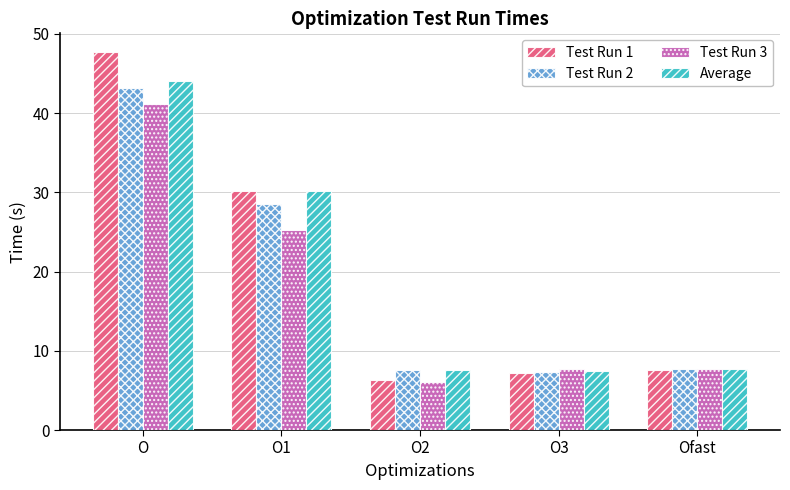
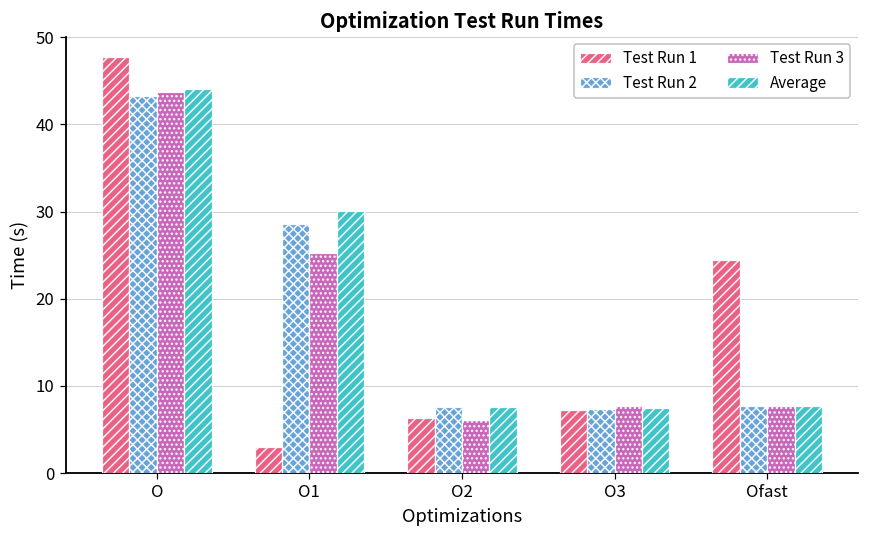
Test Run 3, O: 41 -> 44
Test Run 1, O1: 30 -> 3
Test Run 1, Ofast: 8 -> 24
